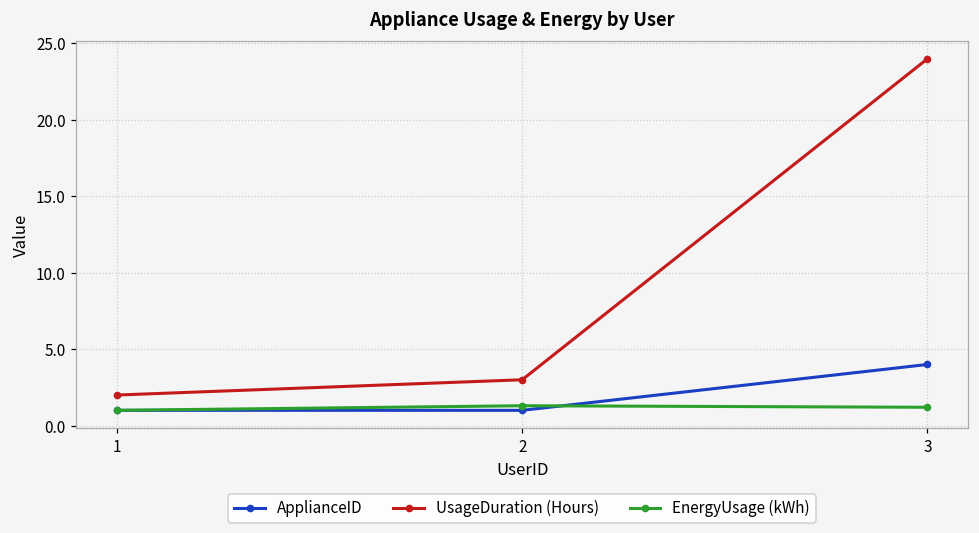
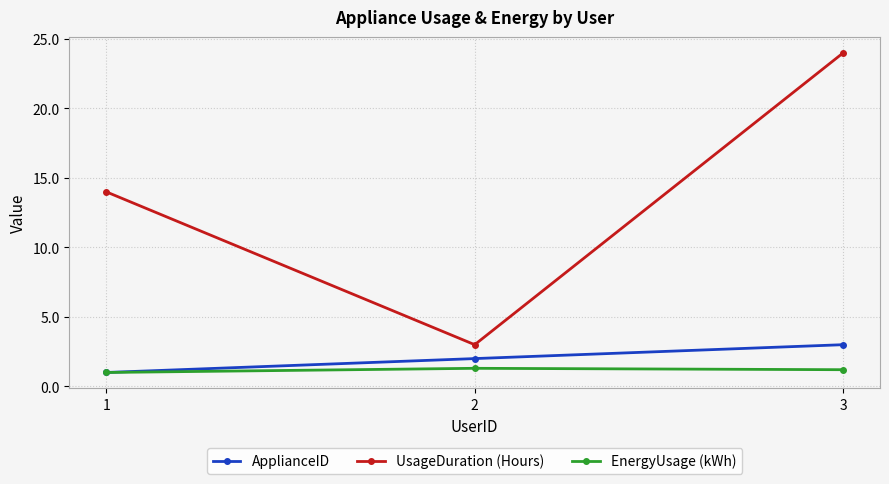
UsageDuration (Hours), 1: 2 -> 14
ApplianceID, 2: 1 -> 2
ApplianceID, 3: 4 -> 3
